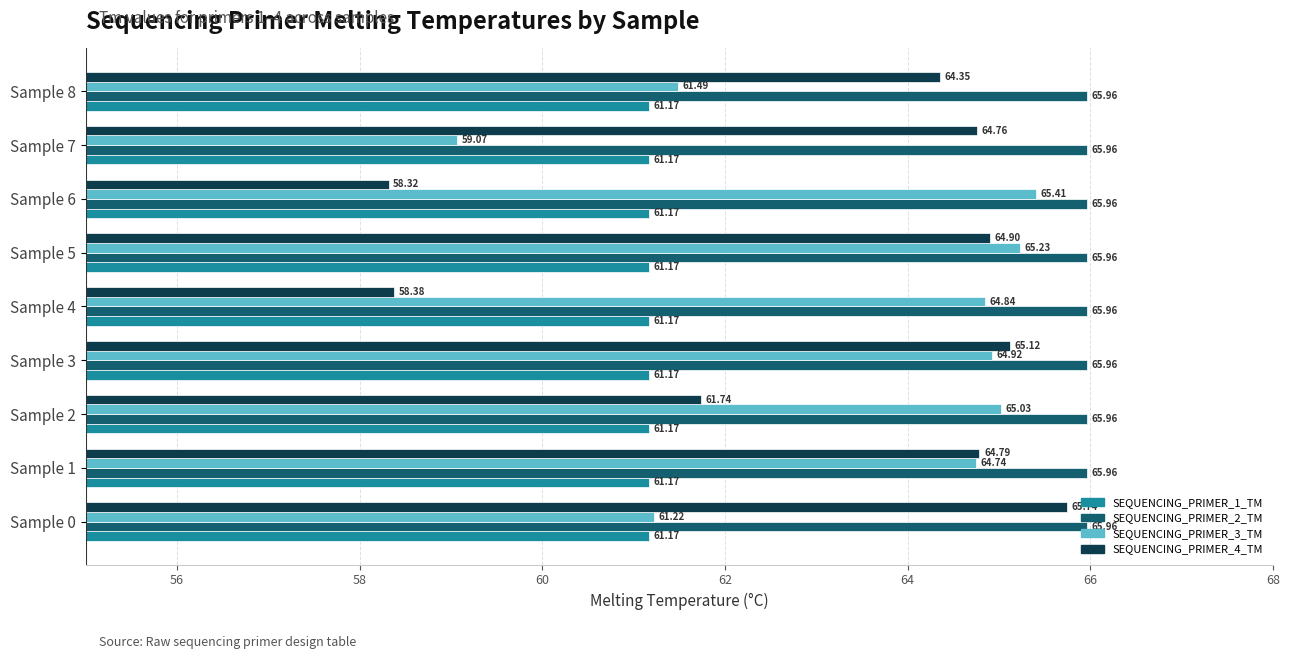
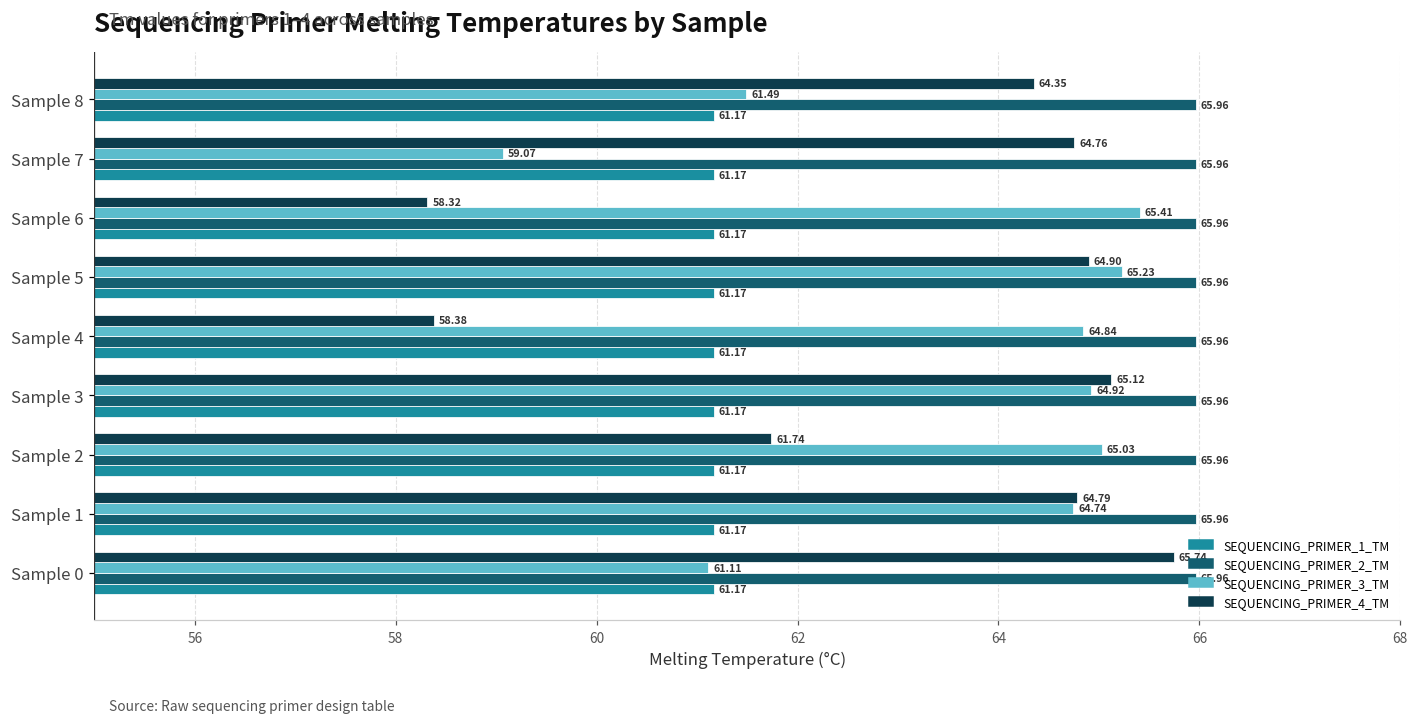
SEQUENCING_PRIMER_3_TM, Sample 0: 61.22 -> 61.11
